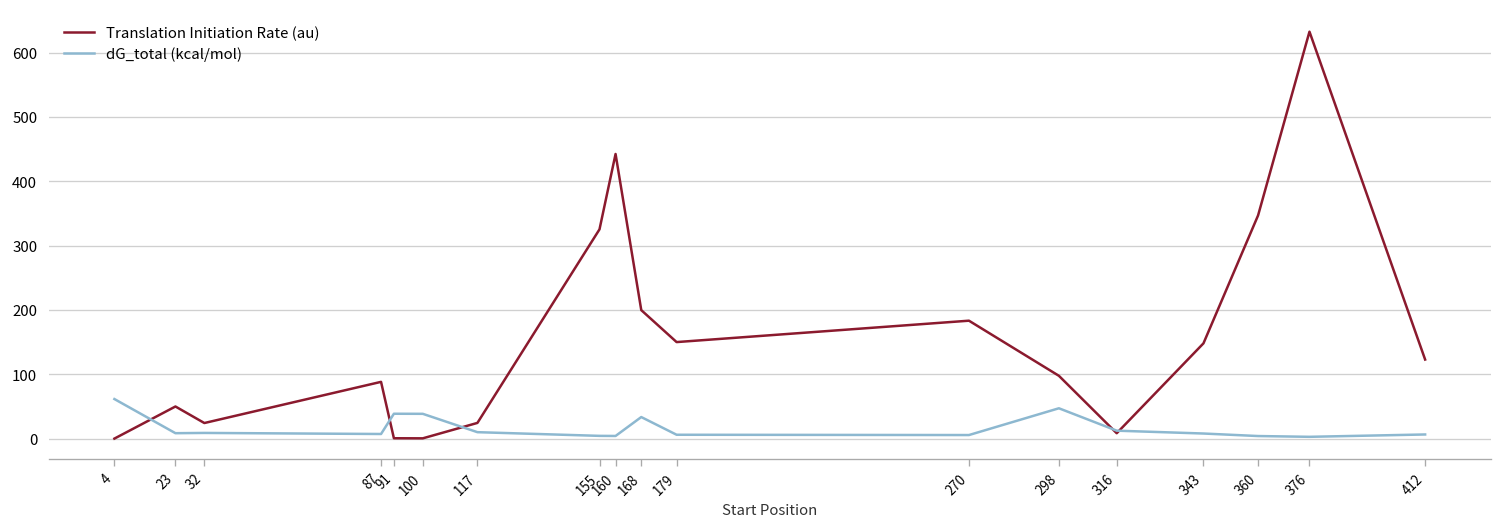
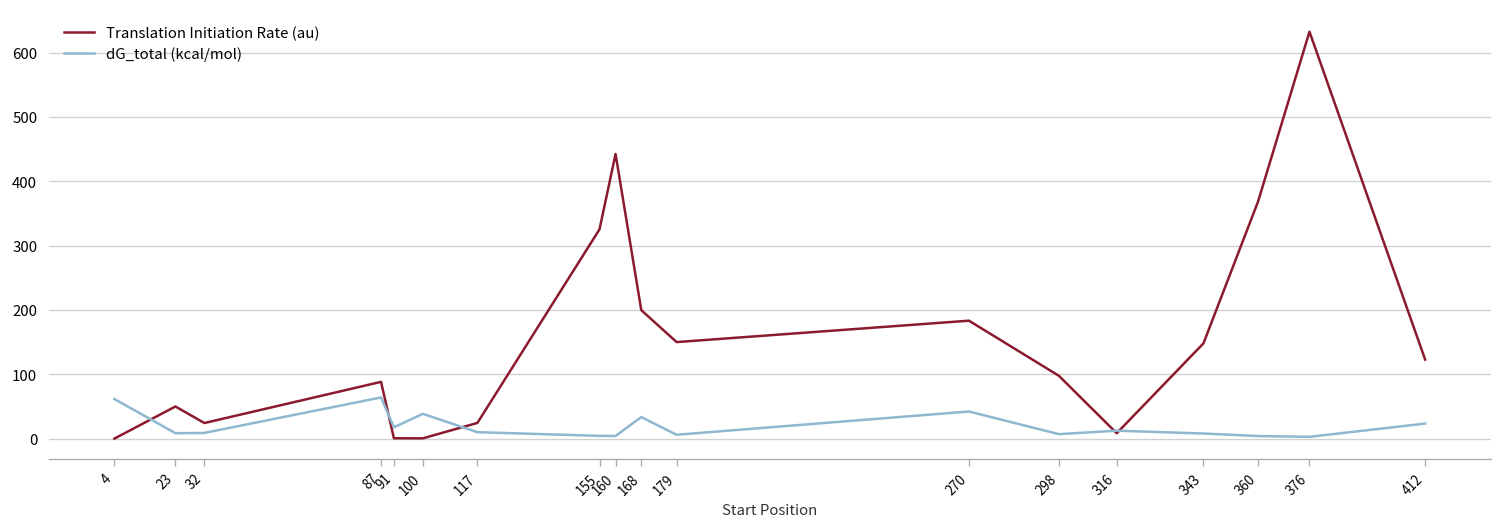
dG_total (kcal/mol), 87: 10 -> 60
dG_total (kcal/mol), 91: 40 -> 20
dG_total (kcal/mol), 270: 10 -> 40
dG_total (kcal/mol), 298: 50 -> 10
Translation Initiation Rate (au), 360: 350 -> 370
dG_total (kcal/mol), 412: 10 -> 20
